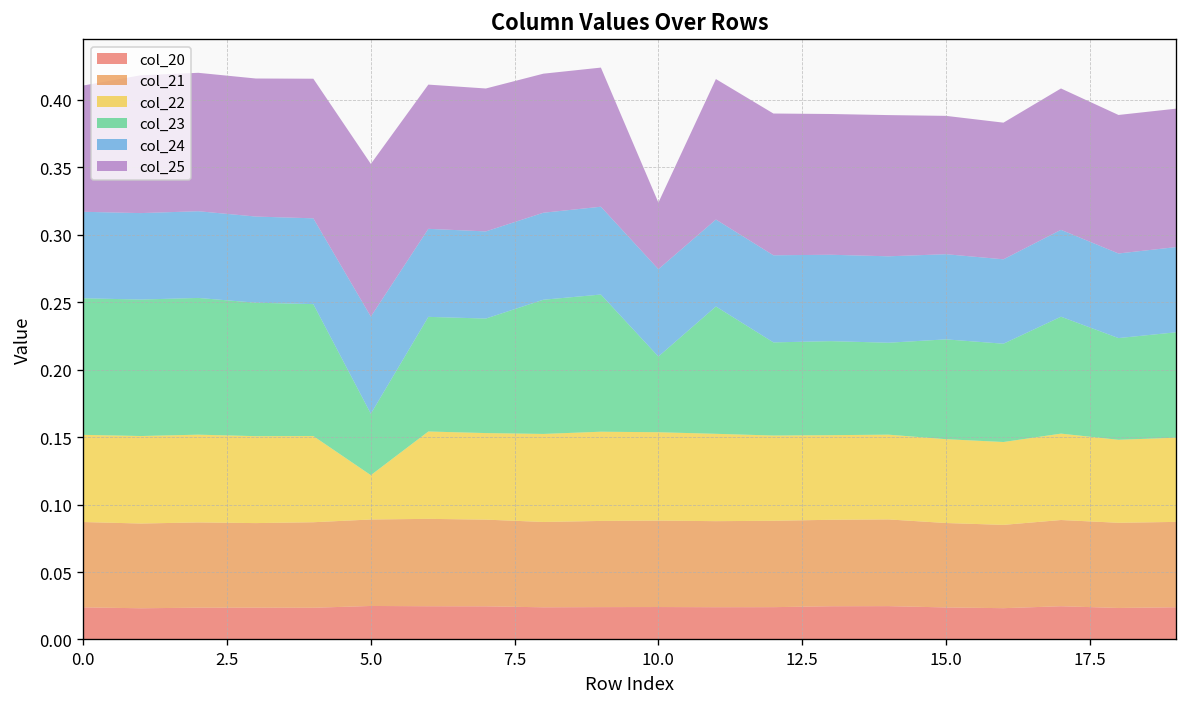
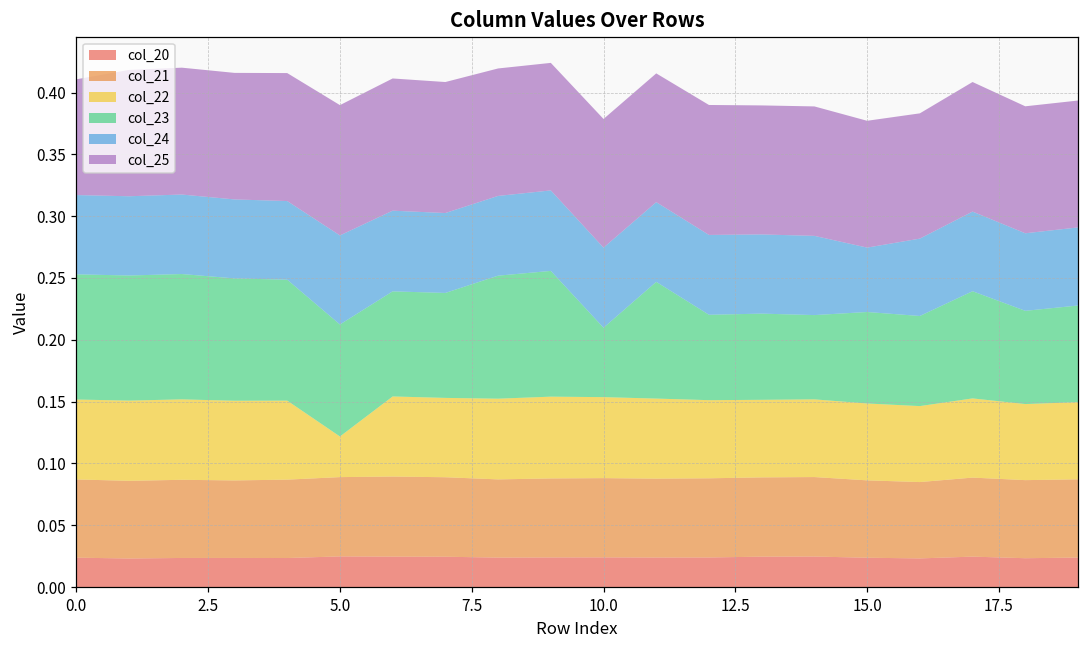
col_23, 5.0: 0.046 -> 0.091
col_25, 5.0: 0.113 -> 0.105
col_25, 10.0: 0.049 -> 0.104
col_24, 15.0: 0.063 -> 0.052
